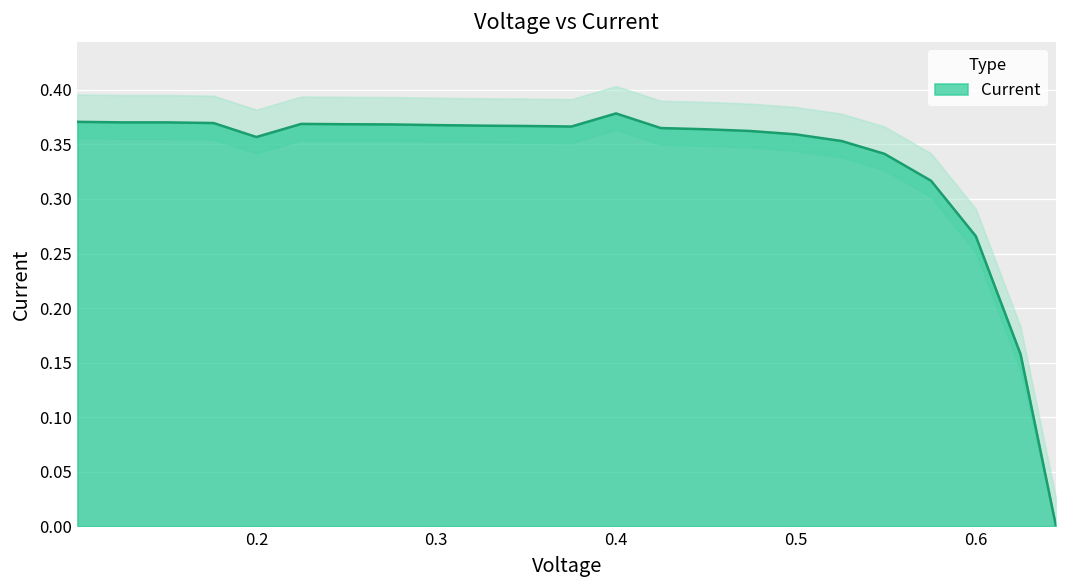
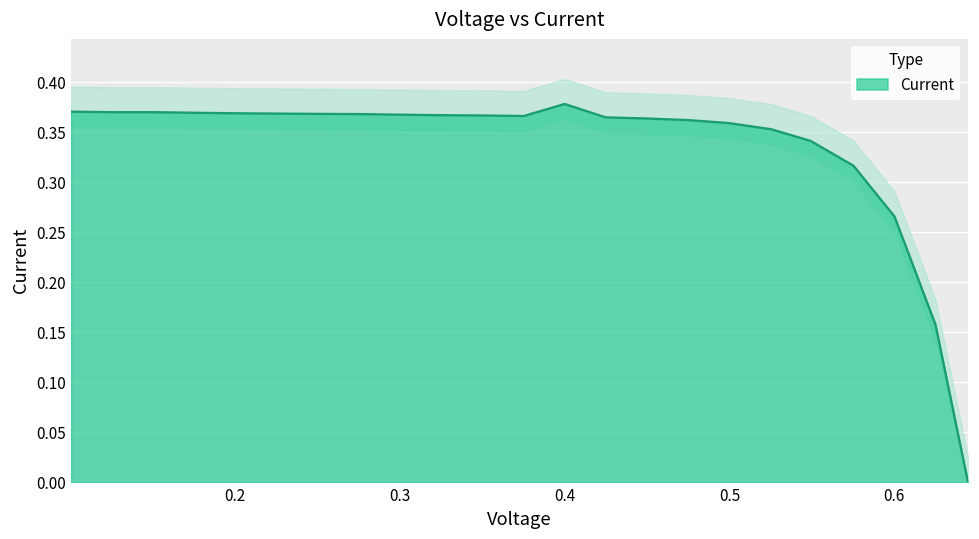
Current, 0.2: 0.36 -> 0.37
